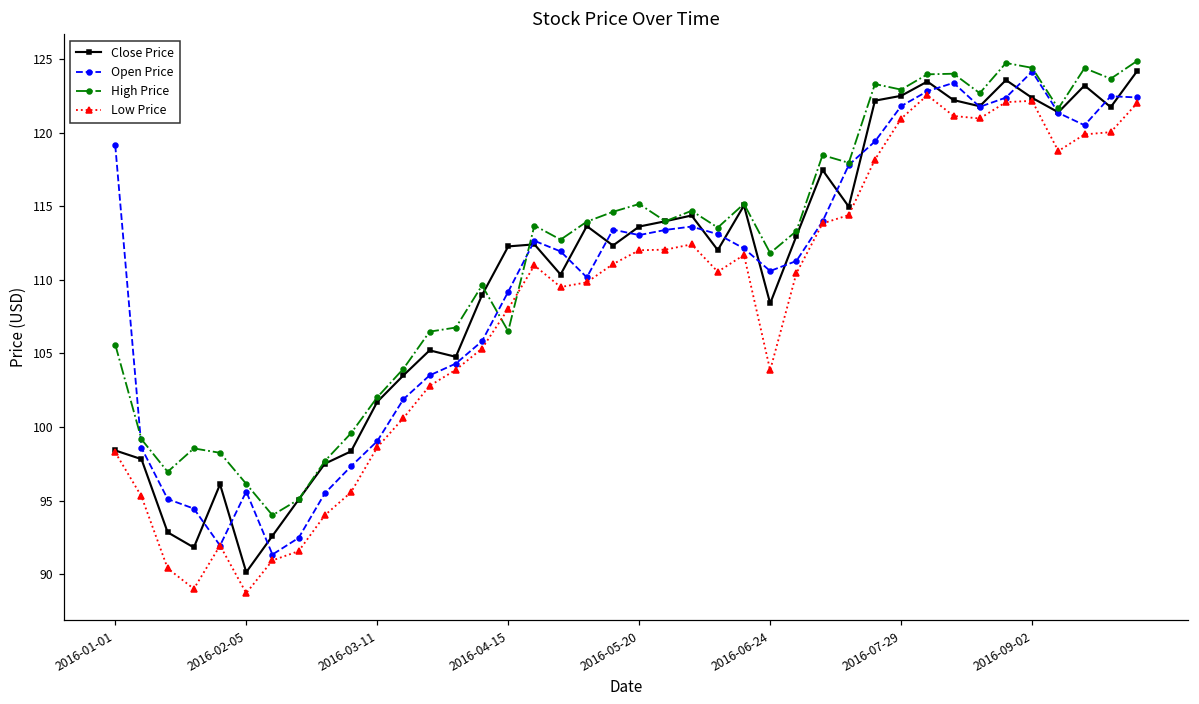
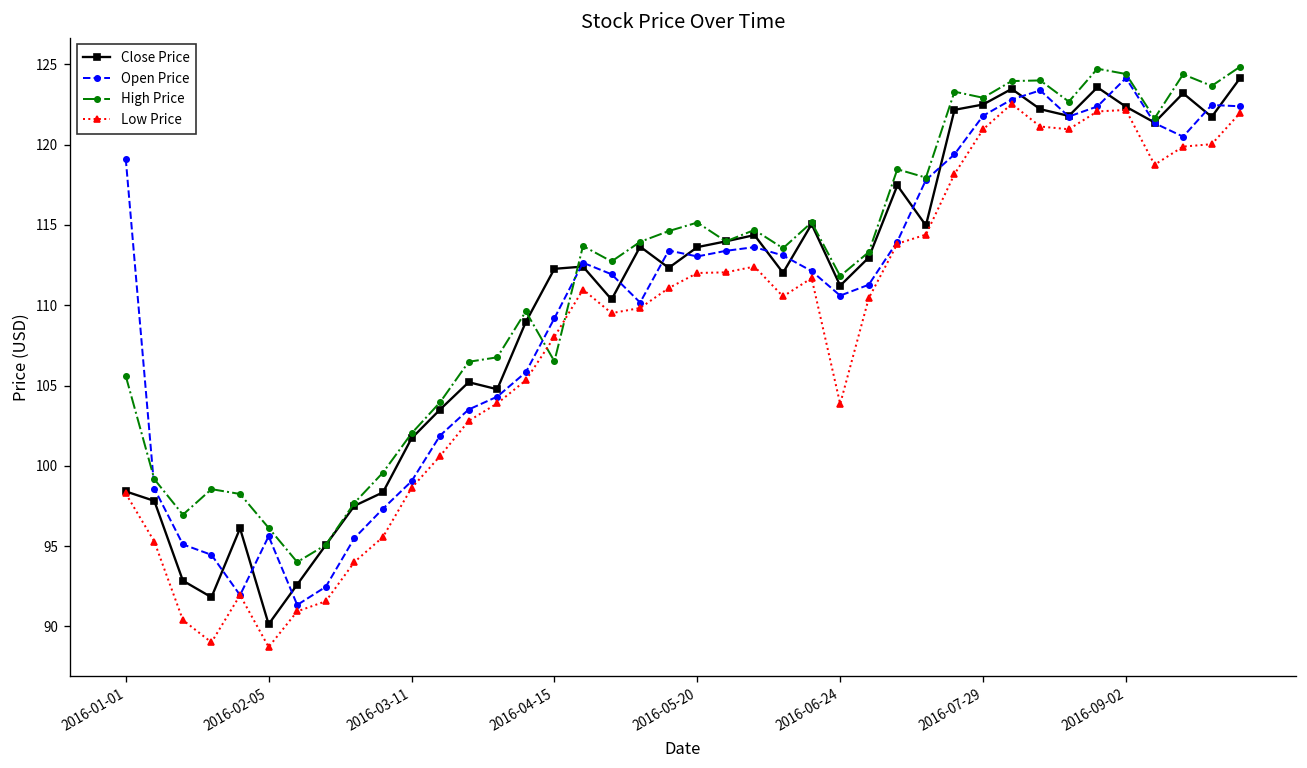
Close Price, 2016-06-24: 108.4 -> 111.2
